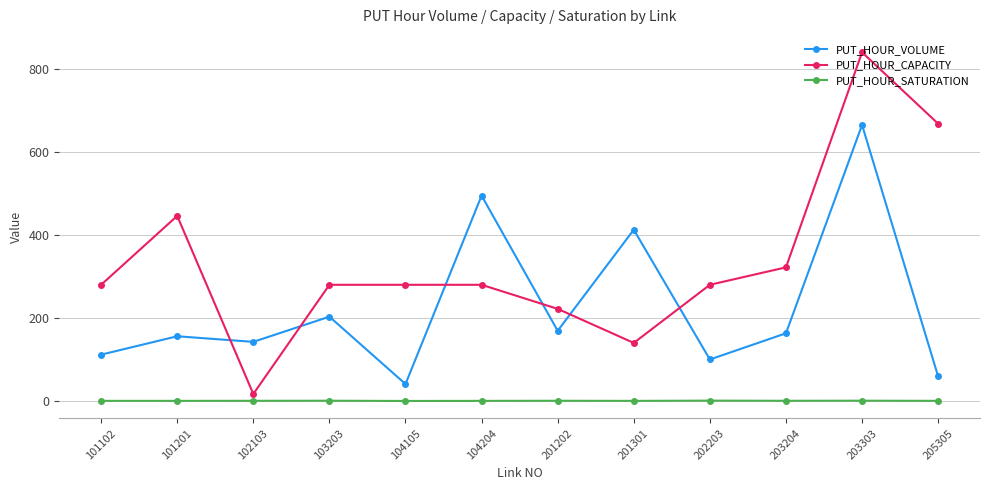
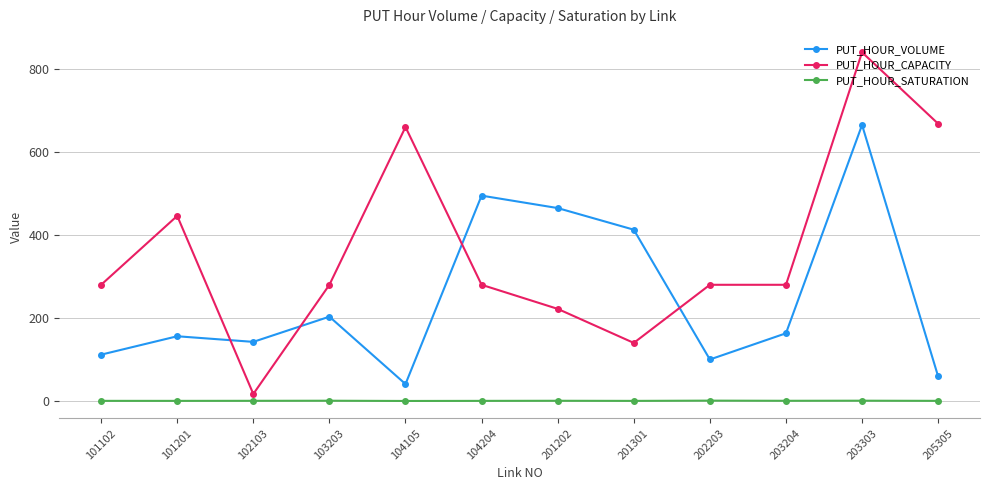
PUT_HOUR_CAPACITY, 104105: 280 -> 660
PUT_HOUR_VOLUME, 201202: 170 -> 460
PUT_HOUR_CAPACITY, 203204: 320 -> 280
